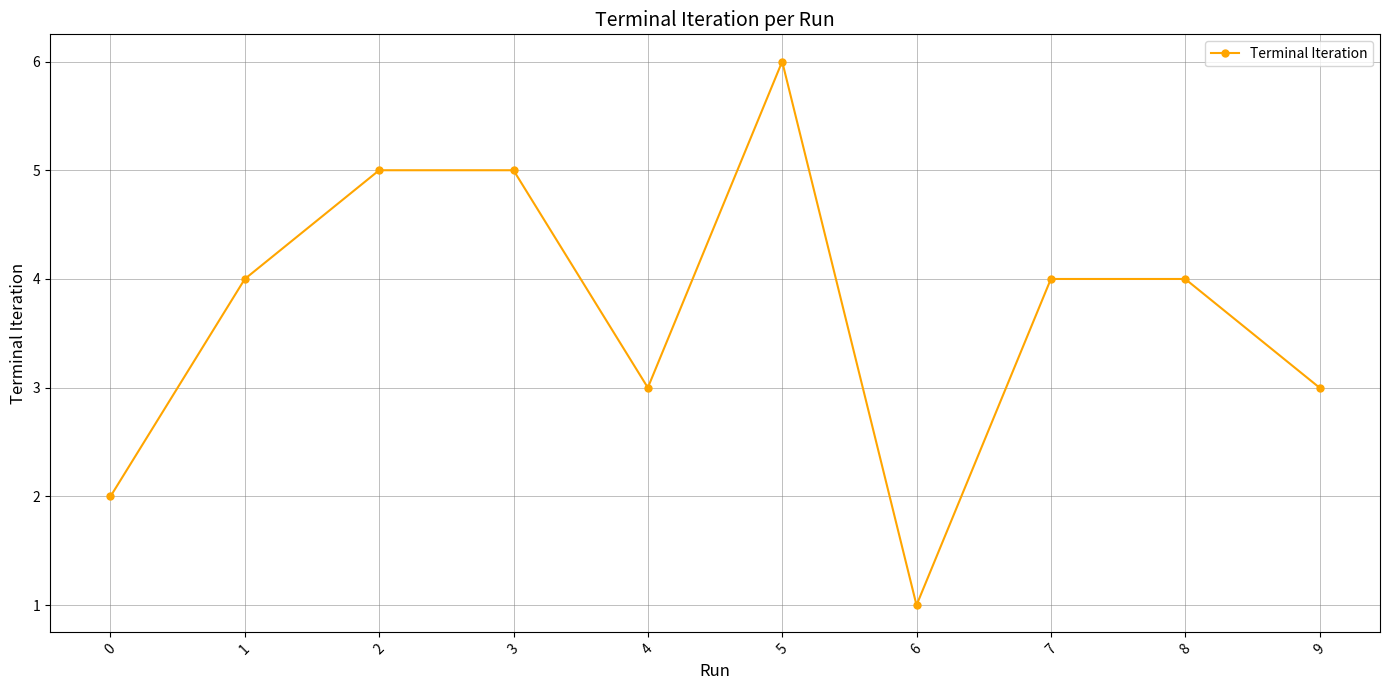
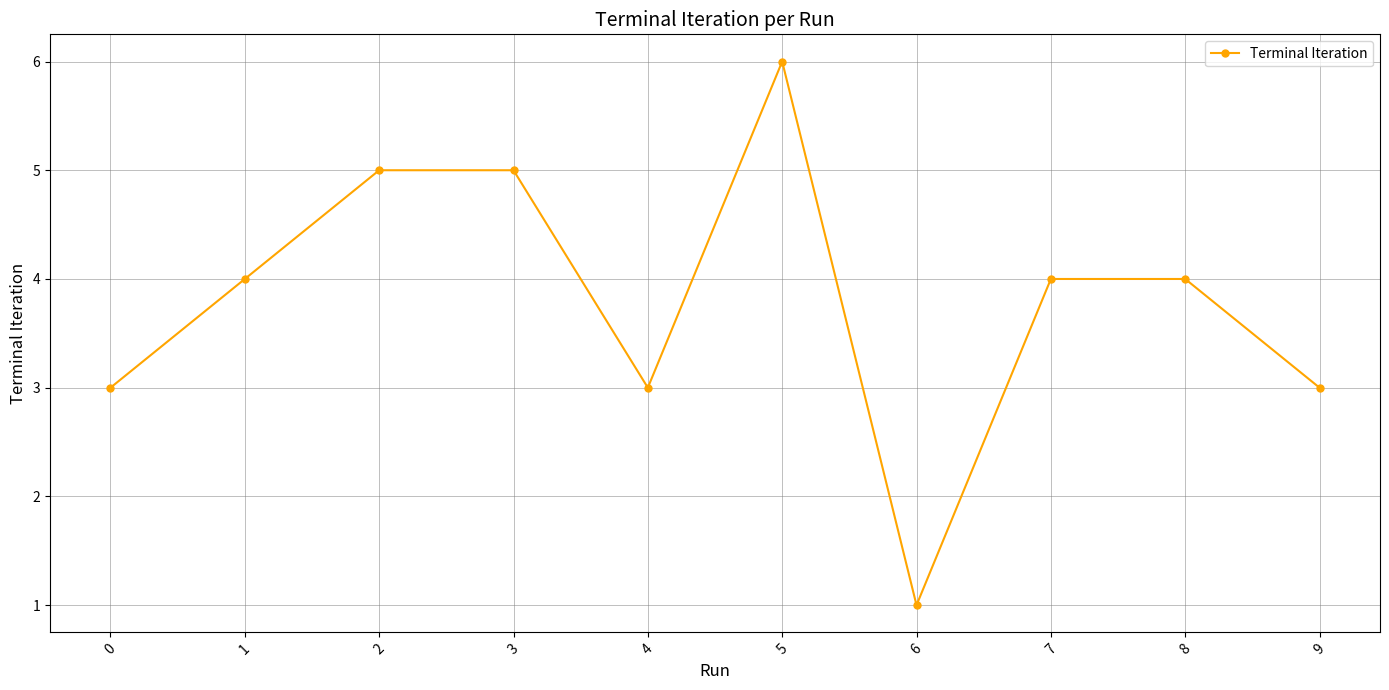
0: 2 -> 3
